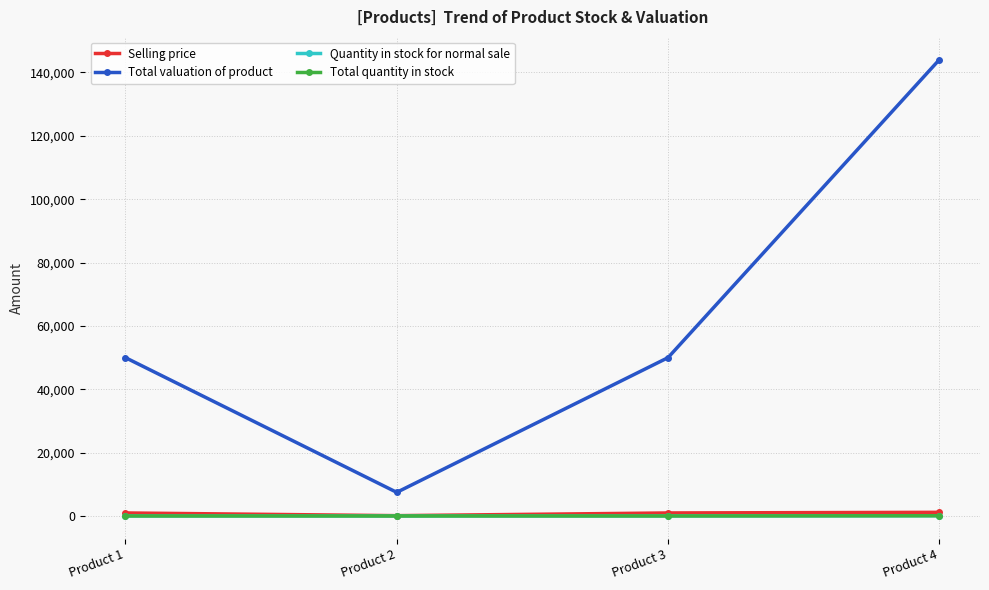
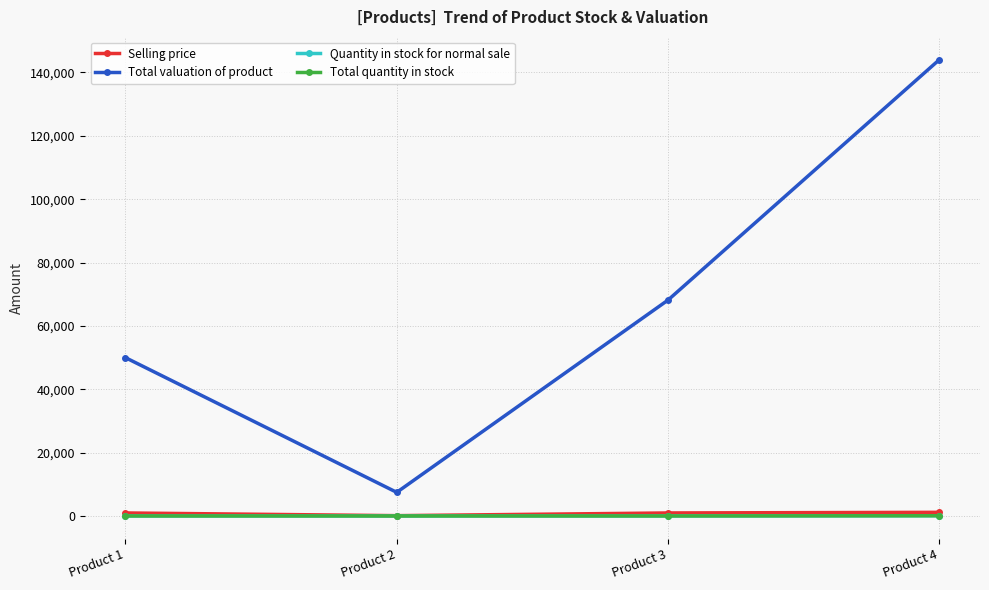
Total valuation of product, Product 3: 50,000 -> 68,000
